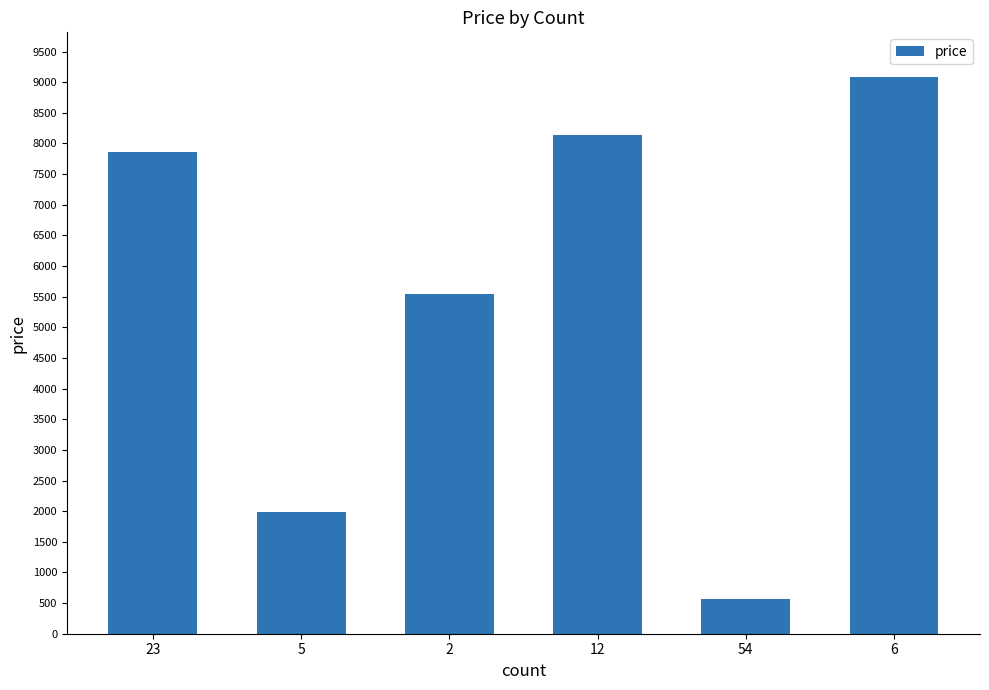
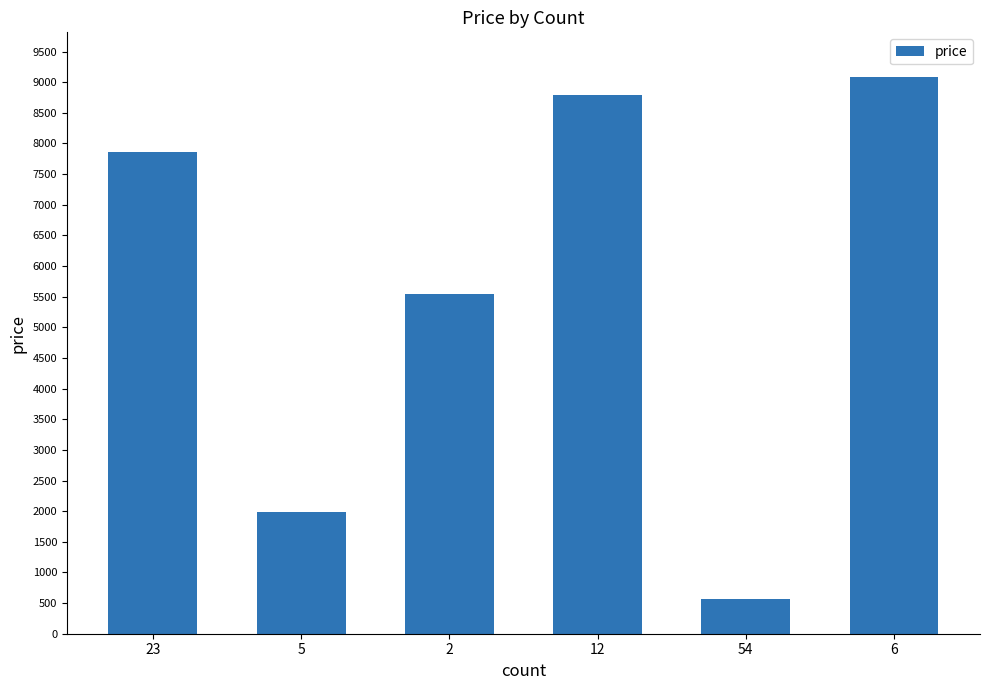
12: 8100 -> 8800
